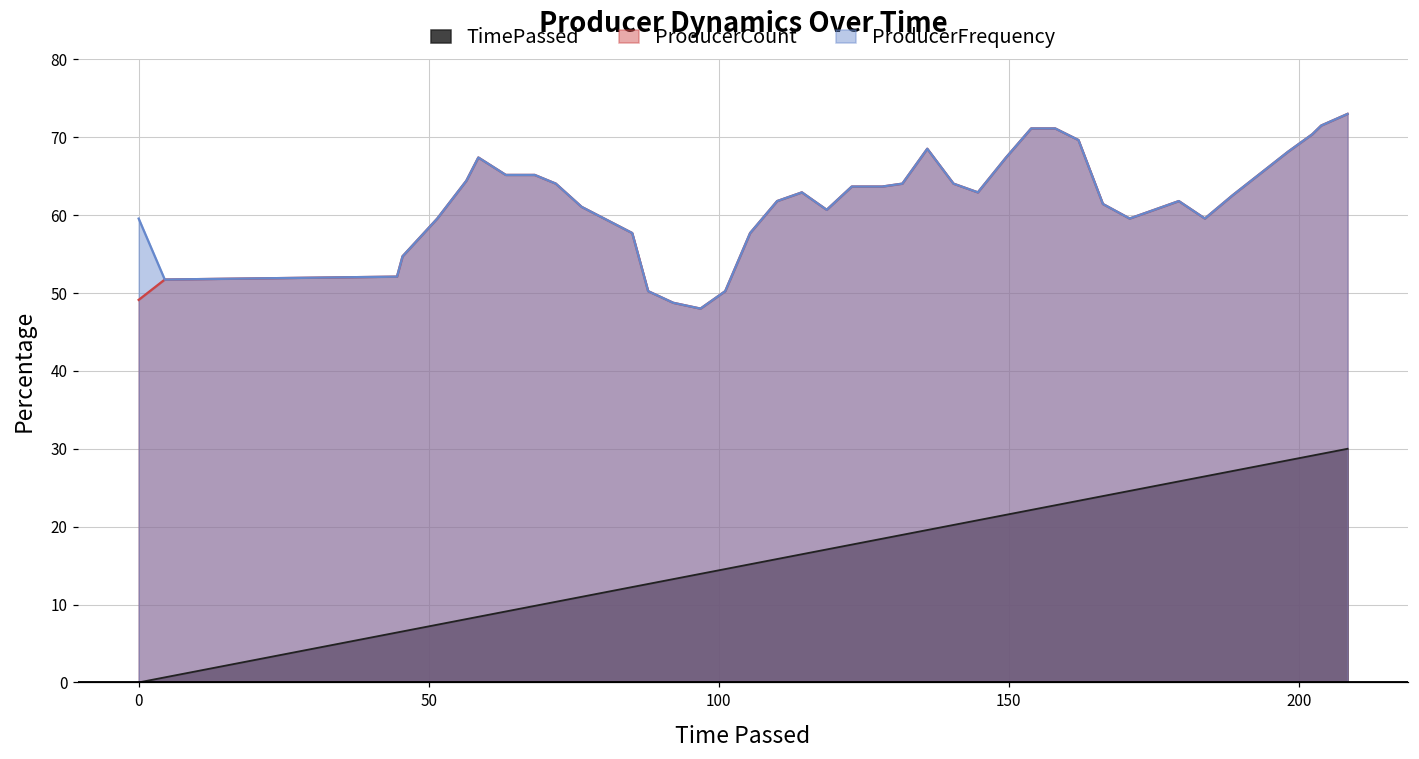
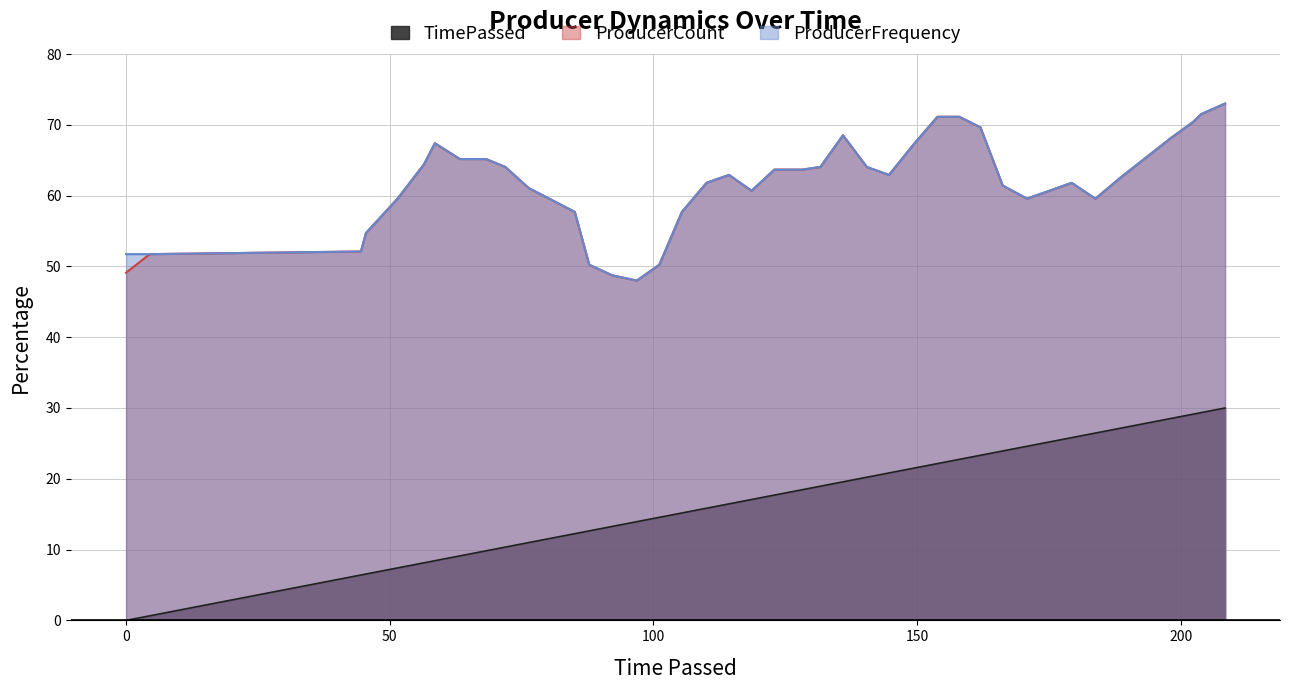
ProducerFrequency, 0: 60 -> 52
